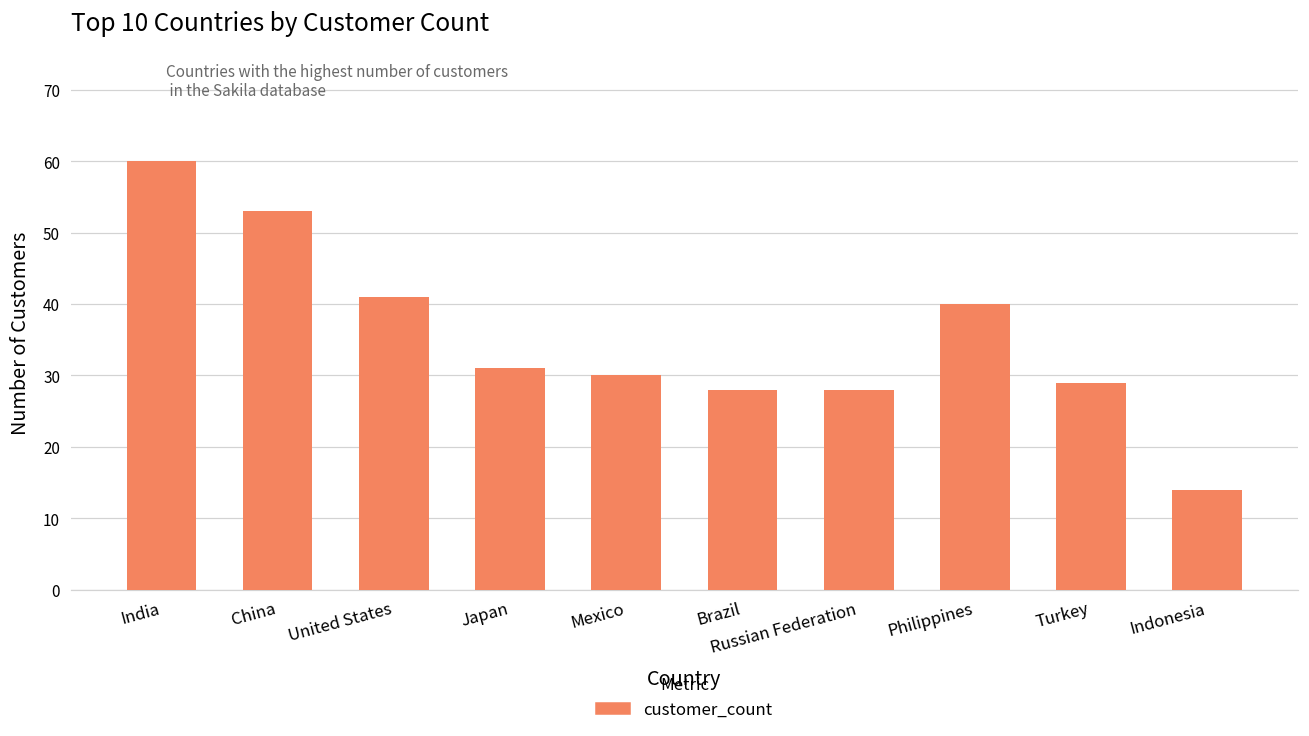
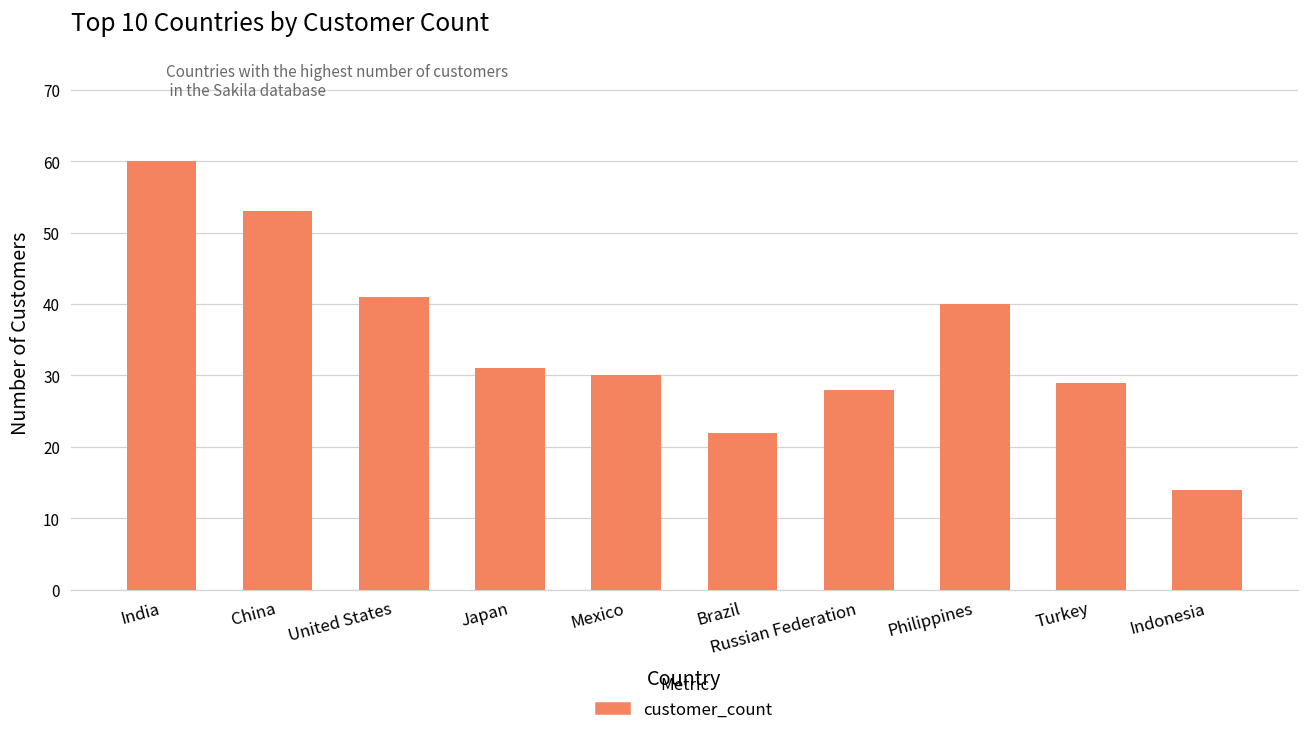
Brazil: 28 -> 22
